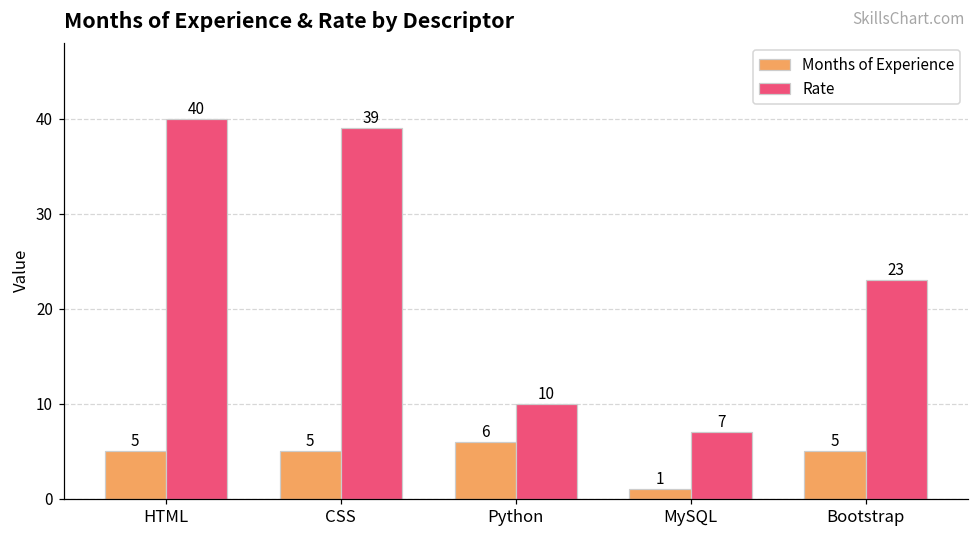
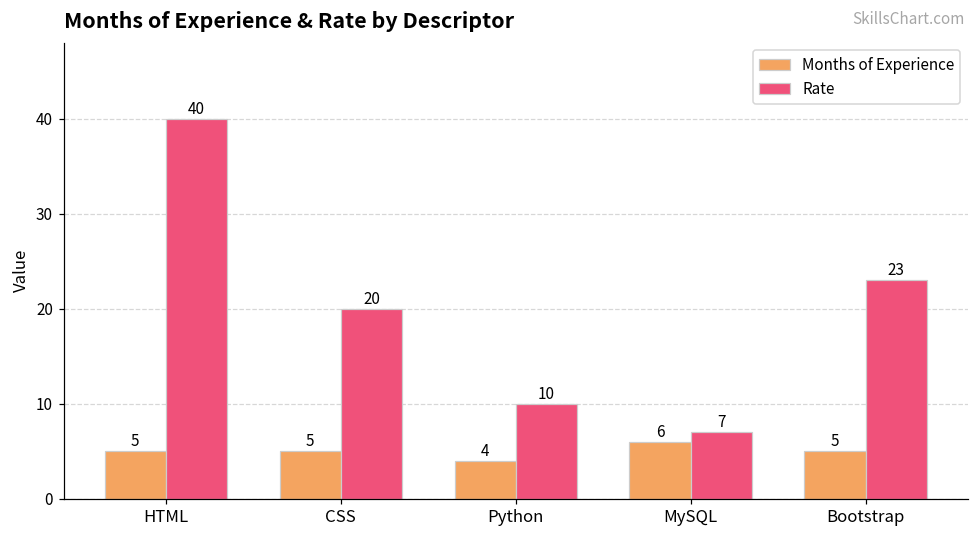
Rate, CSS: 39 -> 20
Months of Experience, Python: 6 -> 4
Months of Experience, MySQL: 1 -> 6
